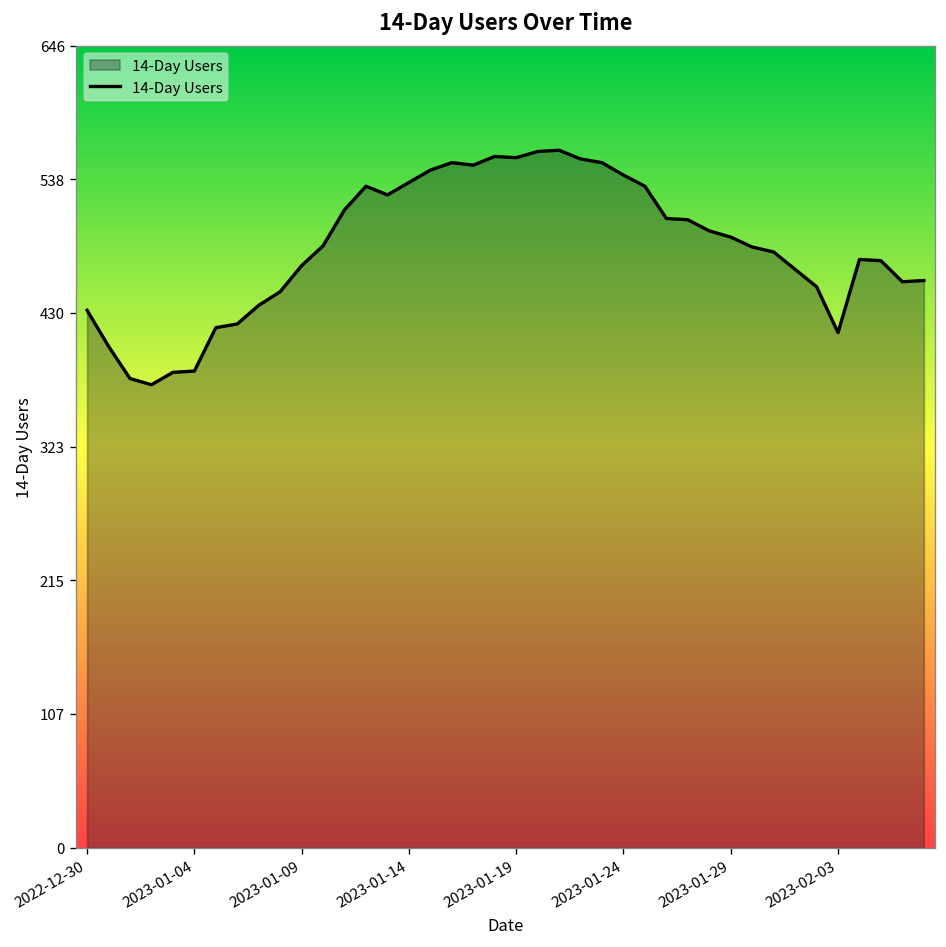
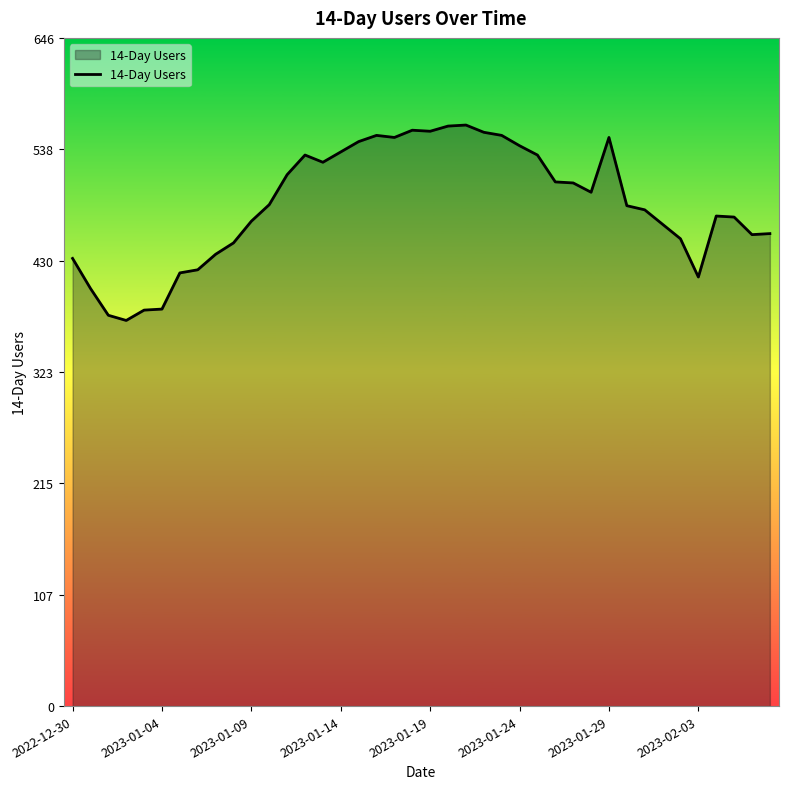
2023-01-29: 492 -> 550
